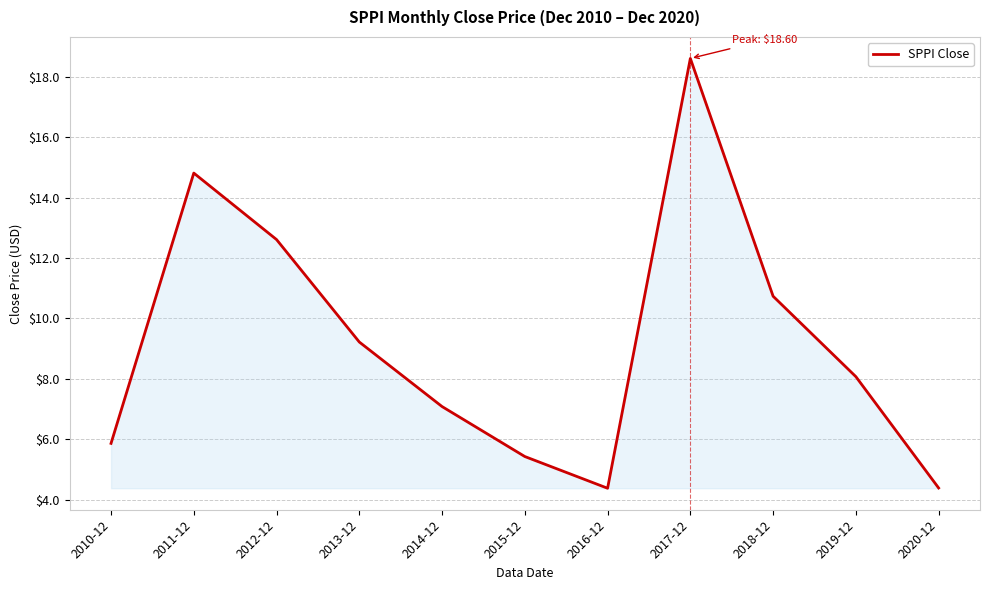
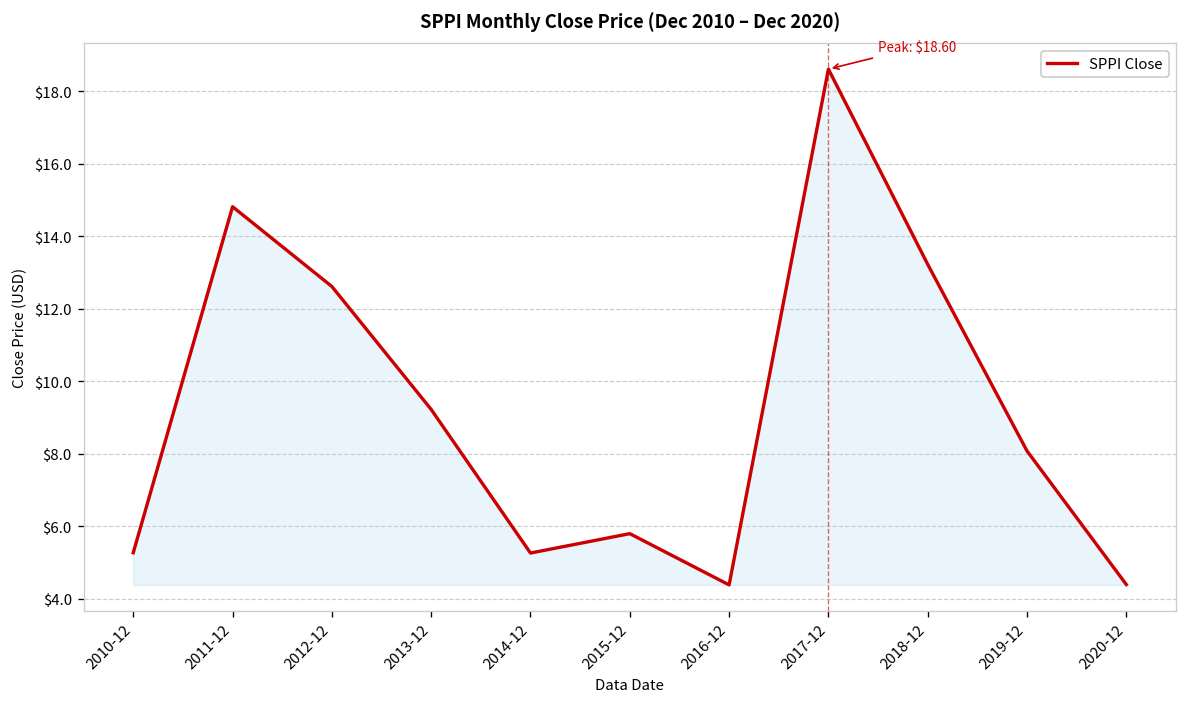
2010-12: $5.9 -> $5.3
2014-12: $7.1 -> $5.3
2015-12: $5.4 -> $5.8
2018-12: $10.7 -> $13.2
